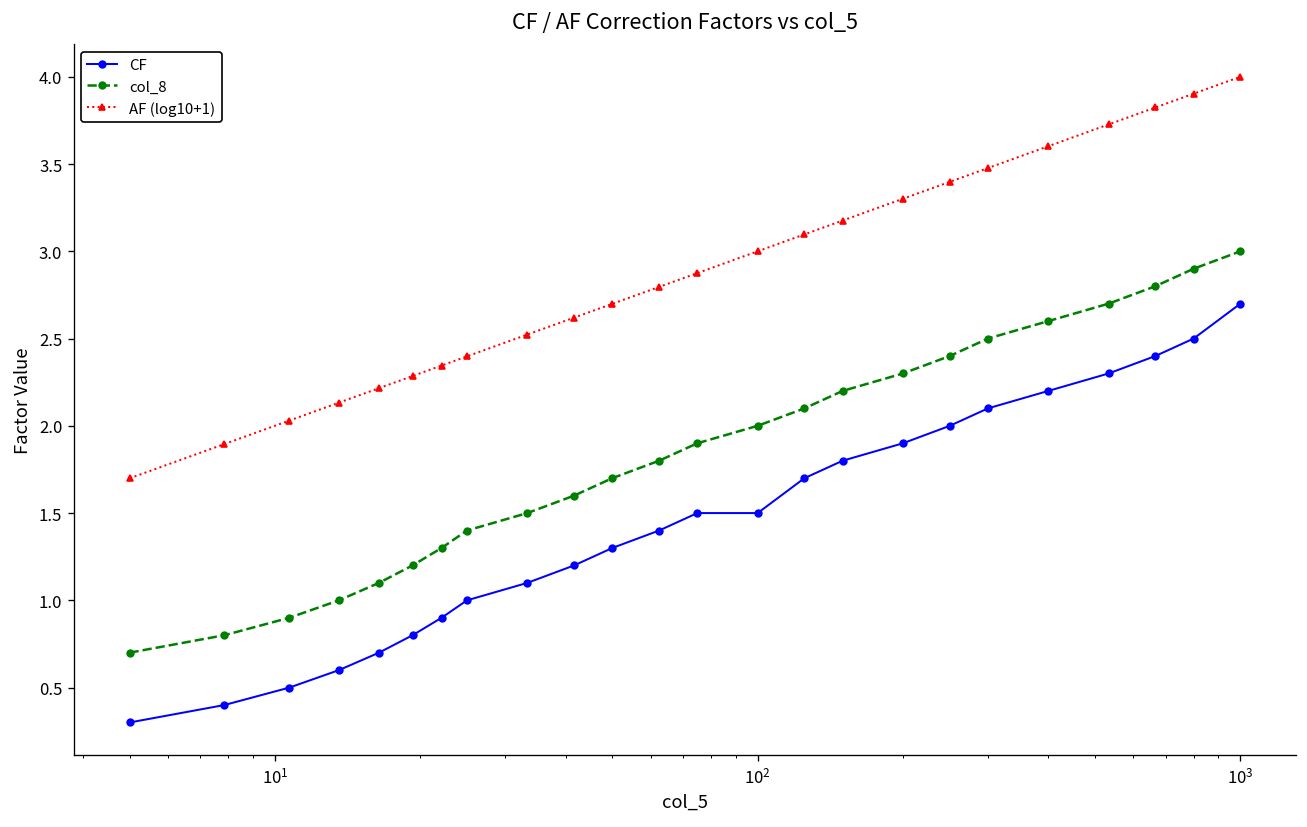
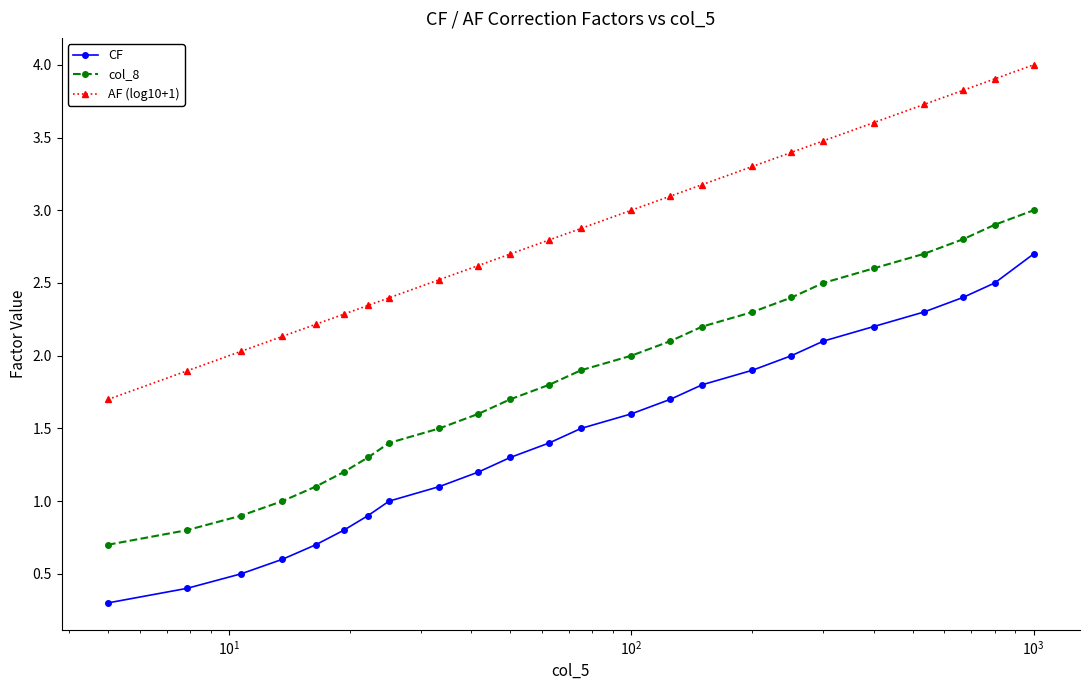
CF, 10^2: 1.5 -> 1.6
